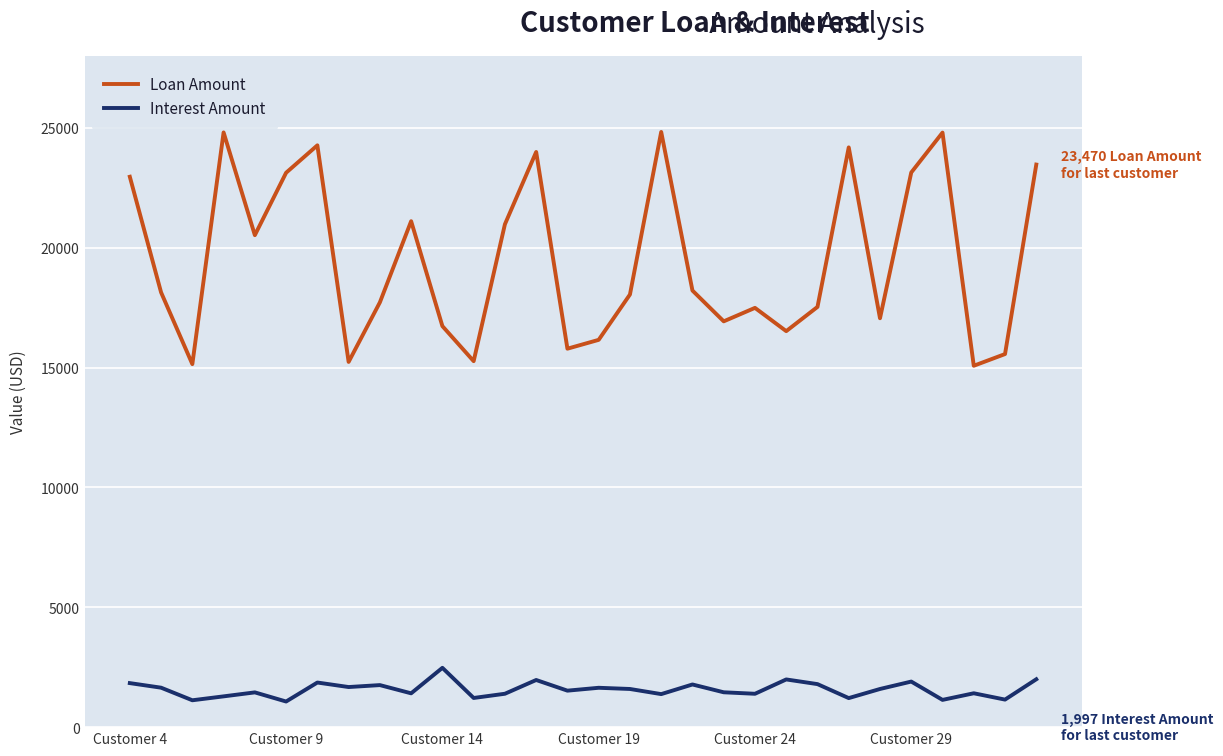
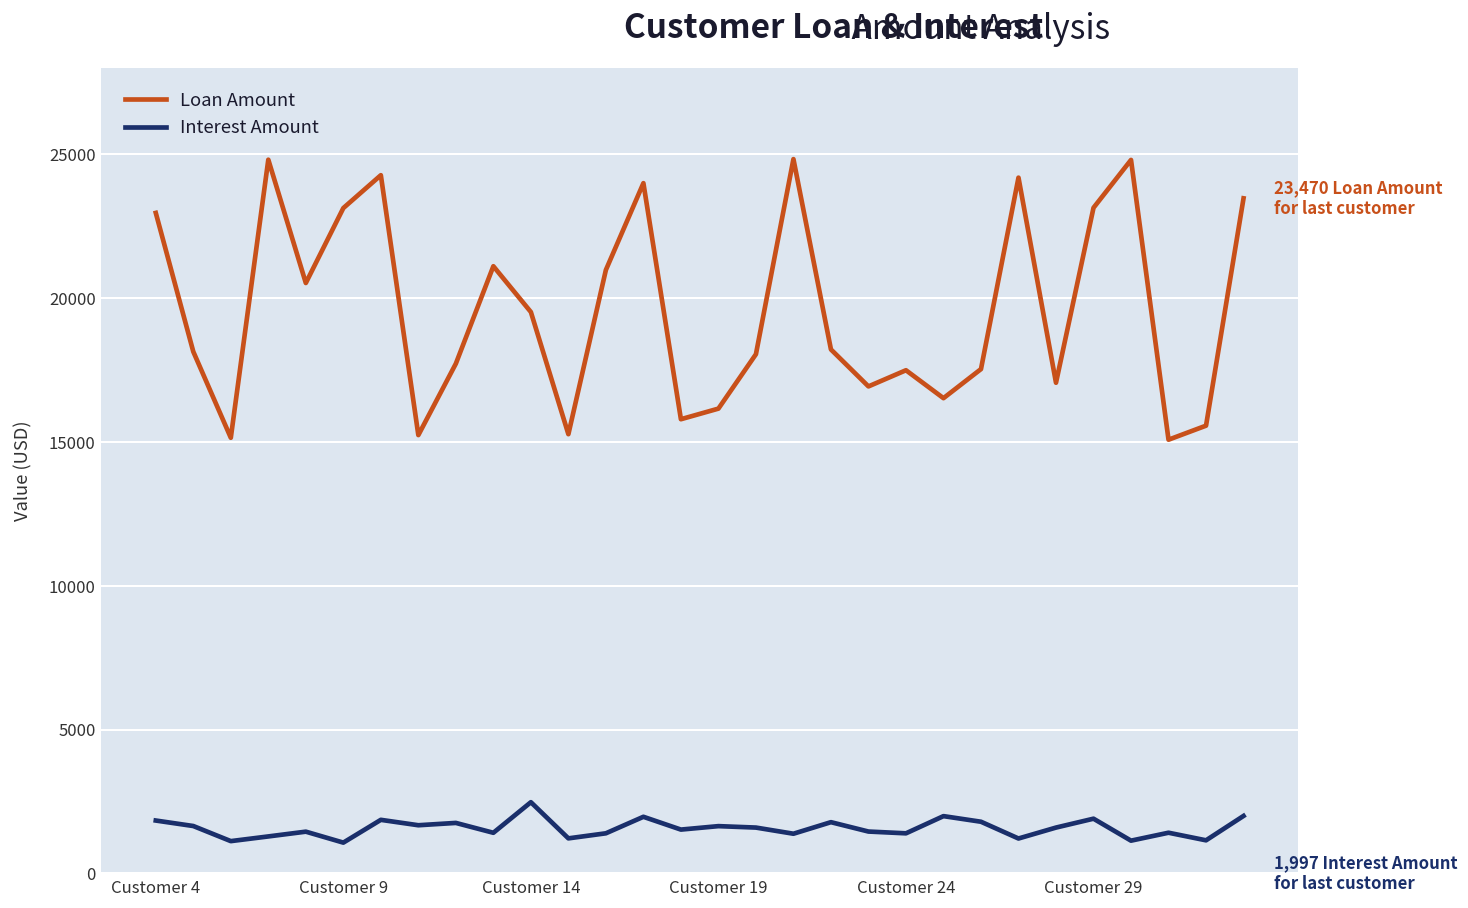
Loan Amount, Customer 14: 16700 -> 19500
